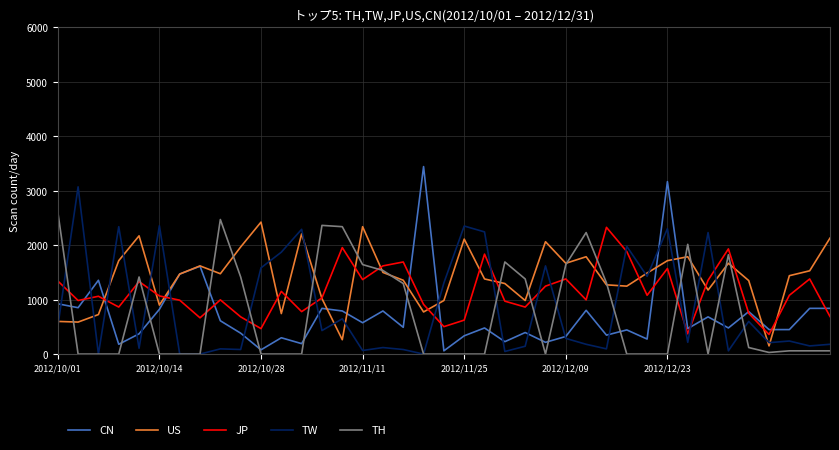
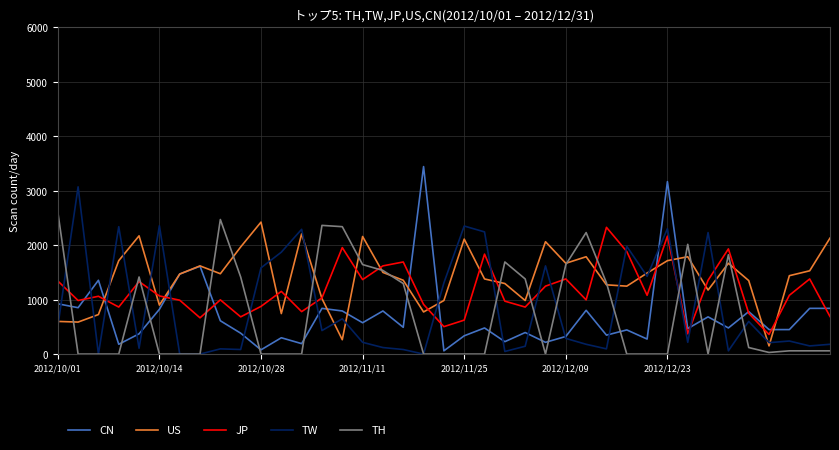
JP, 2012/10/28: 500 -> 900
US, 2012/11/11: 2300 -> 2200
TW, 2012/11/11: 100 -> 200
JP, 2012/12/23: 1600 -> 2200
